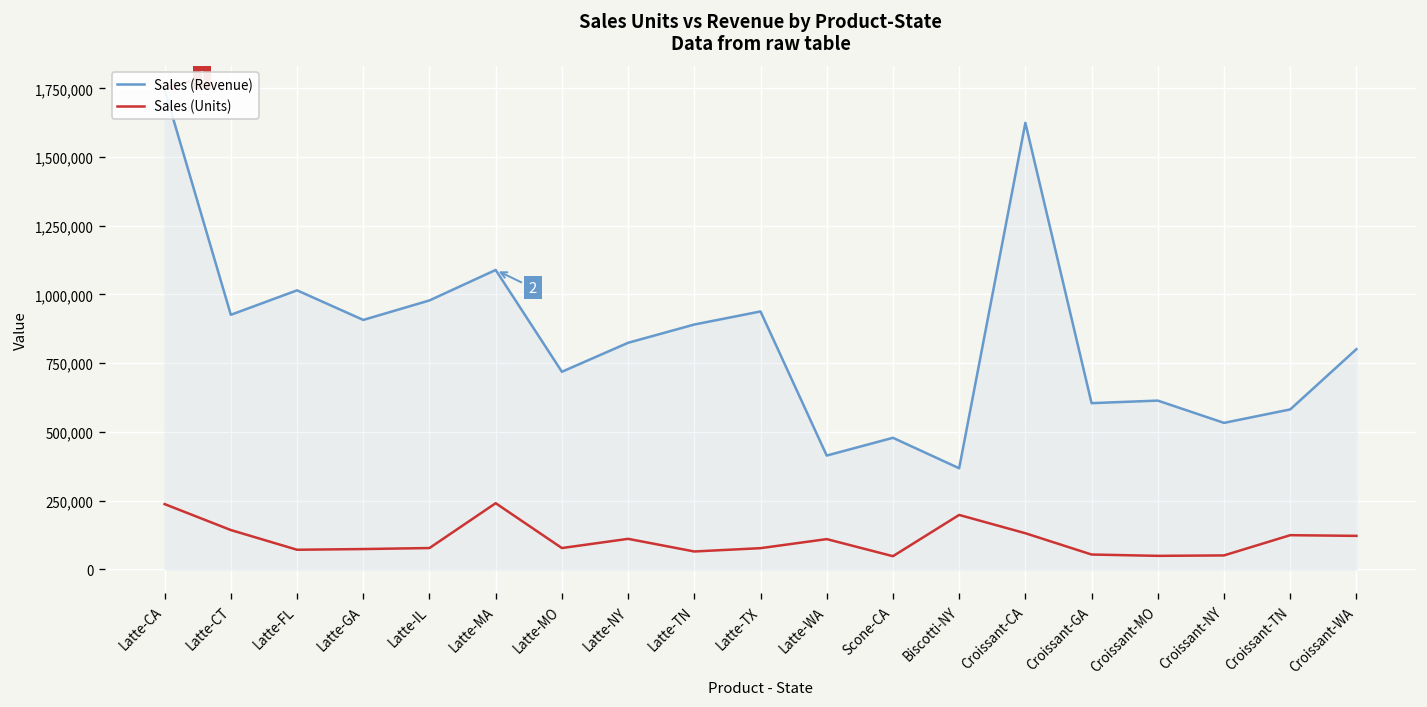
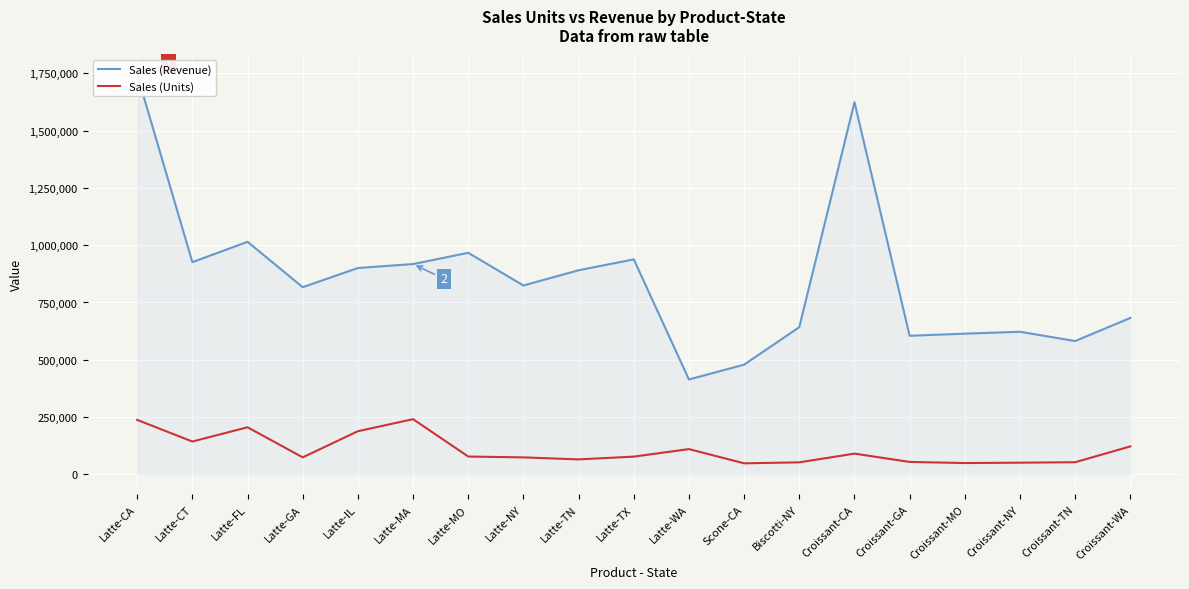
Sales (Units), Latte-FL: 70,000 -> 210,000
Sales (Revenue), Latte-GA: 910,000 -> 820,000
Sales (Revenue), Latte-IL: 980,000 -> 900,000
Sales (Units), Latte-IL: 80,000 -> 190,000
Sales (Revenue), Latte-MA: 1,090,000 -> 920,000
Sales (Revenue), Latte-MO: 720,000 -> 970,000
Sales (Units), Latte-NY: 110,000 -> 70,000
Sales (Revenue), Biscotti-NY: 370,000 -> 640,000
Sales (Units), Biscotti-NY: 200,000 -> 50,000
Sales (Units), Croissant-CA: 130,000 -> 90,000
Sales (Revenue), Croissant-NY: 530,000 -> 620,000
Sales (Units), Croissant-TN: 120,000 -> 50,000
Sales (Revenue), Croissant-WA: 800,000 -> 680,000
